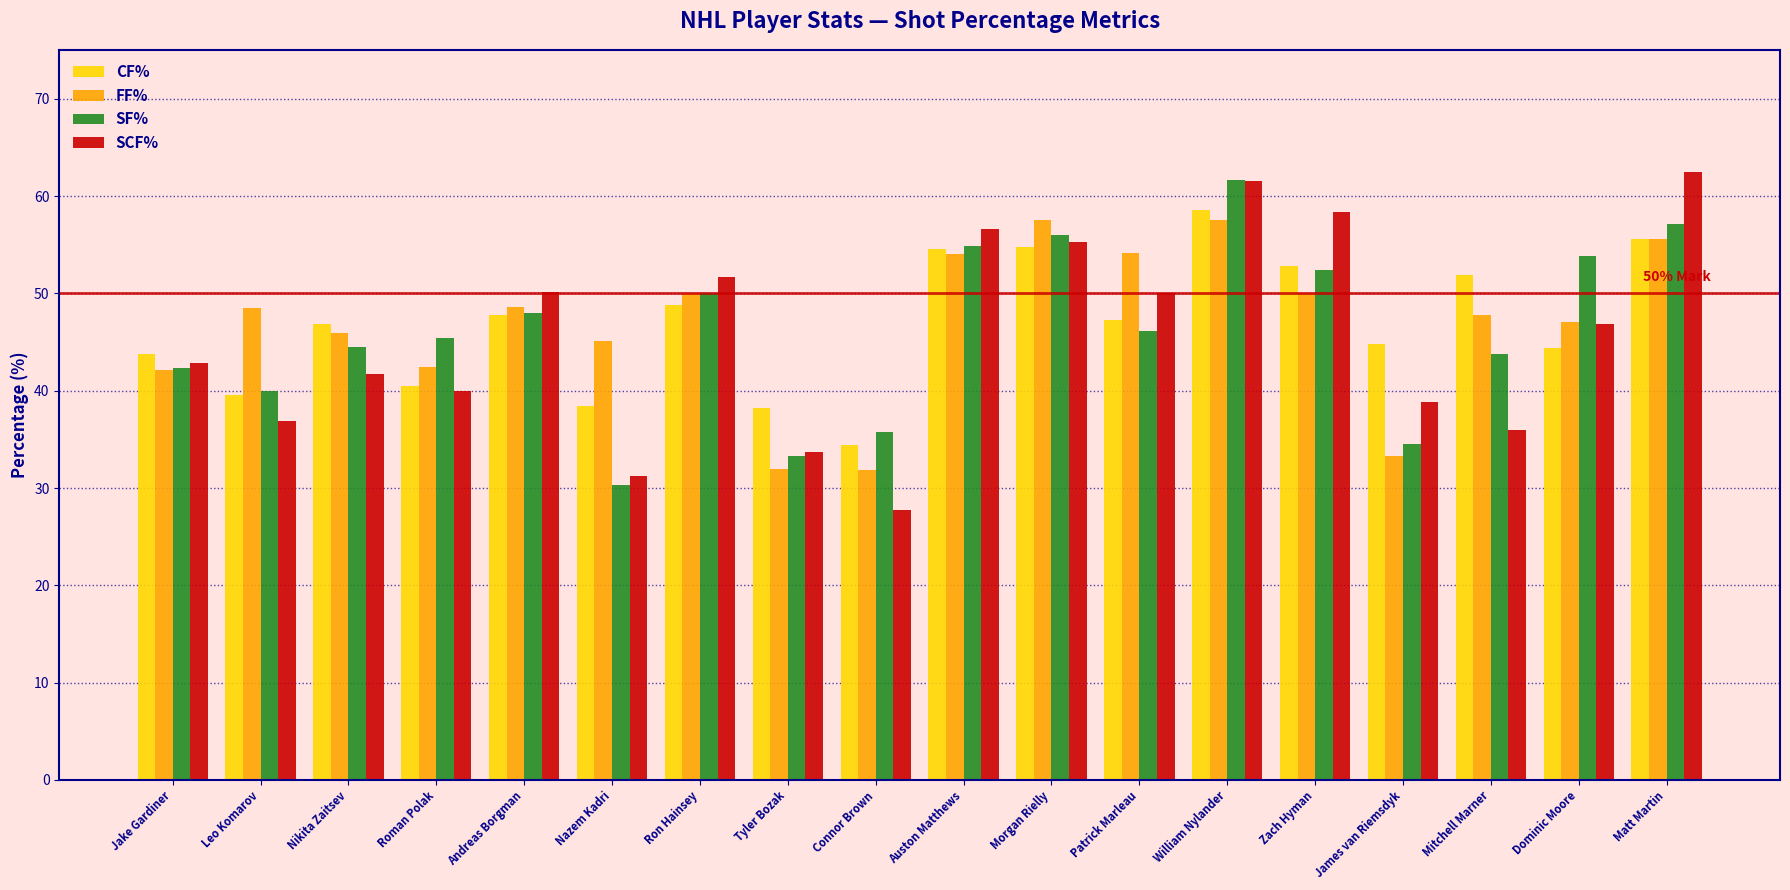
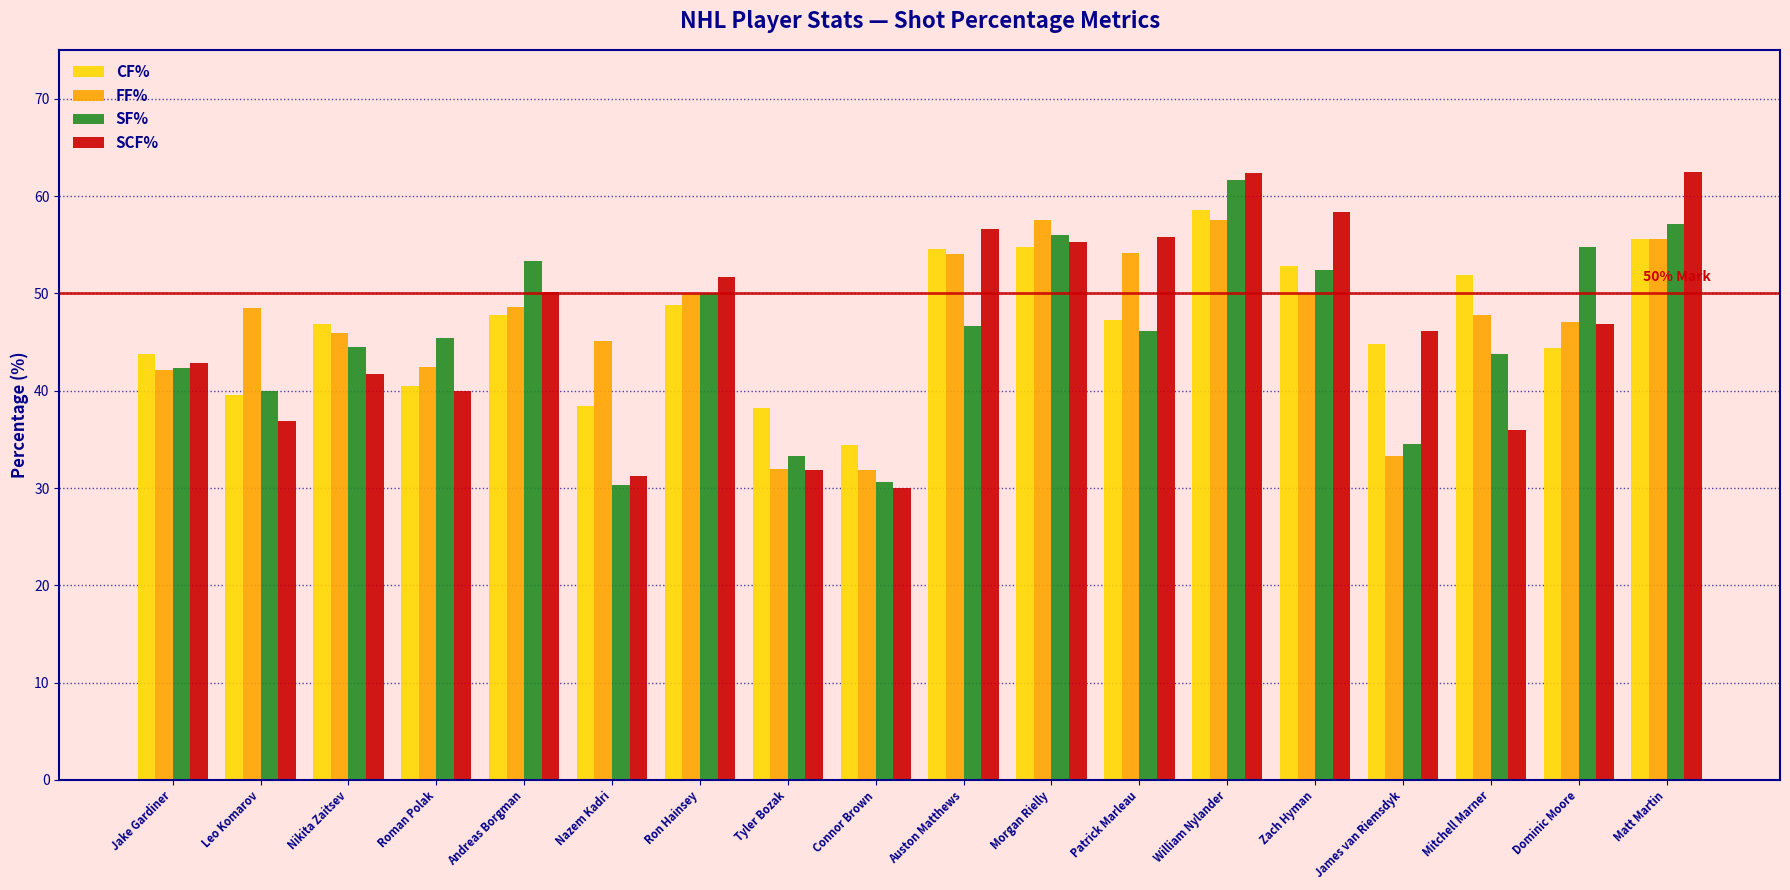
SF%, Andreas Borgman: 48 -> 53
SCF%, Tyler Bozak: 34 -> 32
SF%, Connor Brown: 36 -> 31
SCF%, Connor Brown: 28 -> 30
SF%, Auston Matthews: 55 -> 47
SCF%, Patrick Marleau: 50 -> 56
SCF%, William Nylander: 61.5 -> 62.4
SCF%, James van Riemsdyk: 39 -> 46
SF%, Dominic Moore: 54 -> 55
